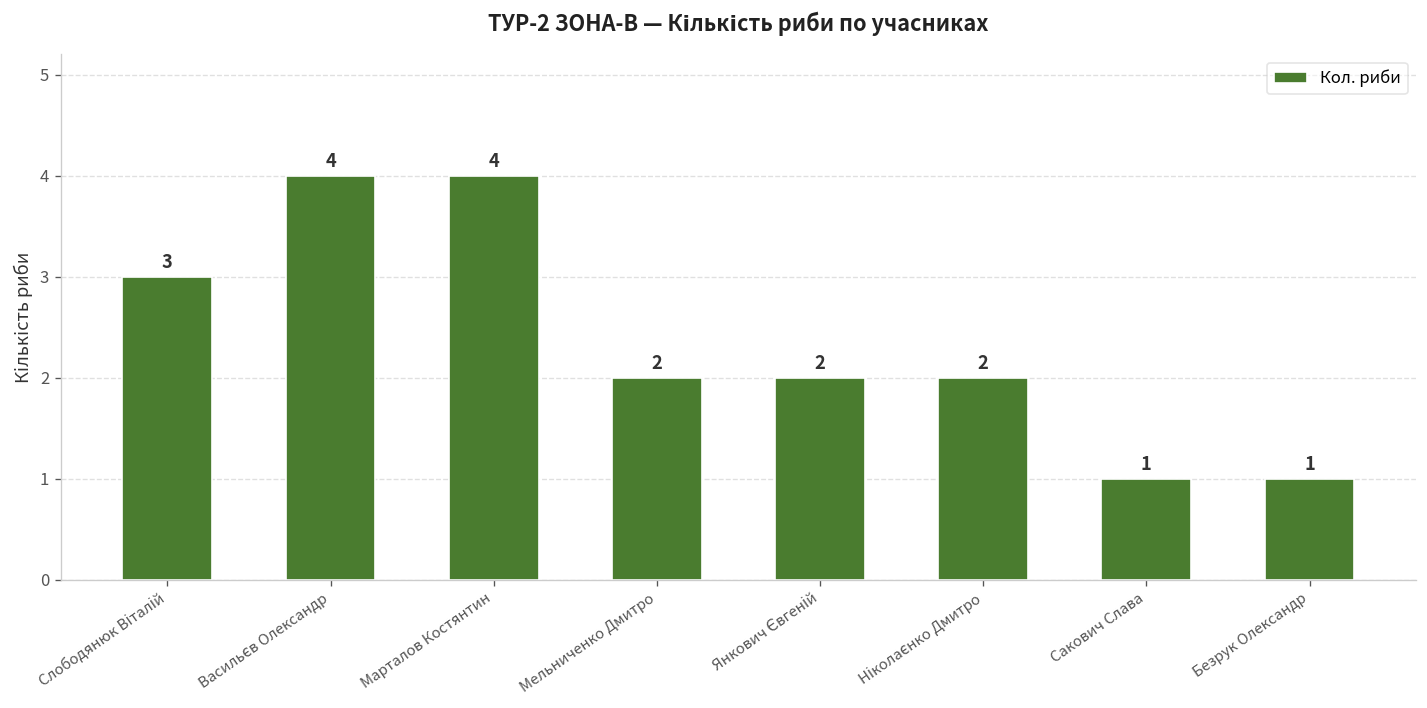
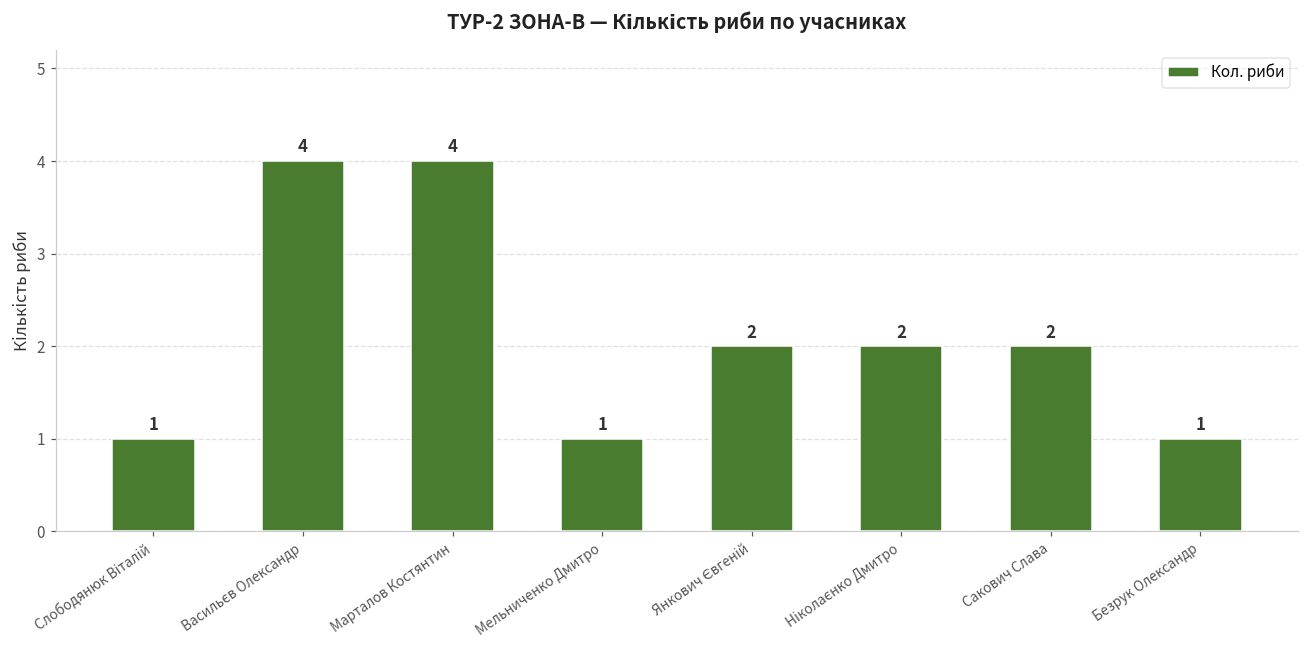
Слободянюк Віталій: 3 -> 1
Мельниченко Дмитро: 2 -> 1
Сакович Слава: 1 -> 2
